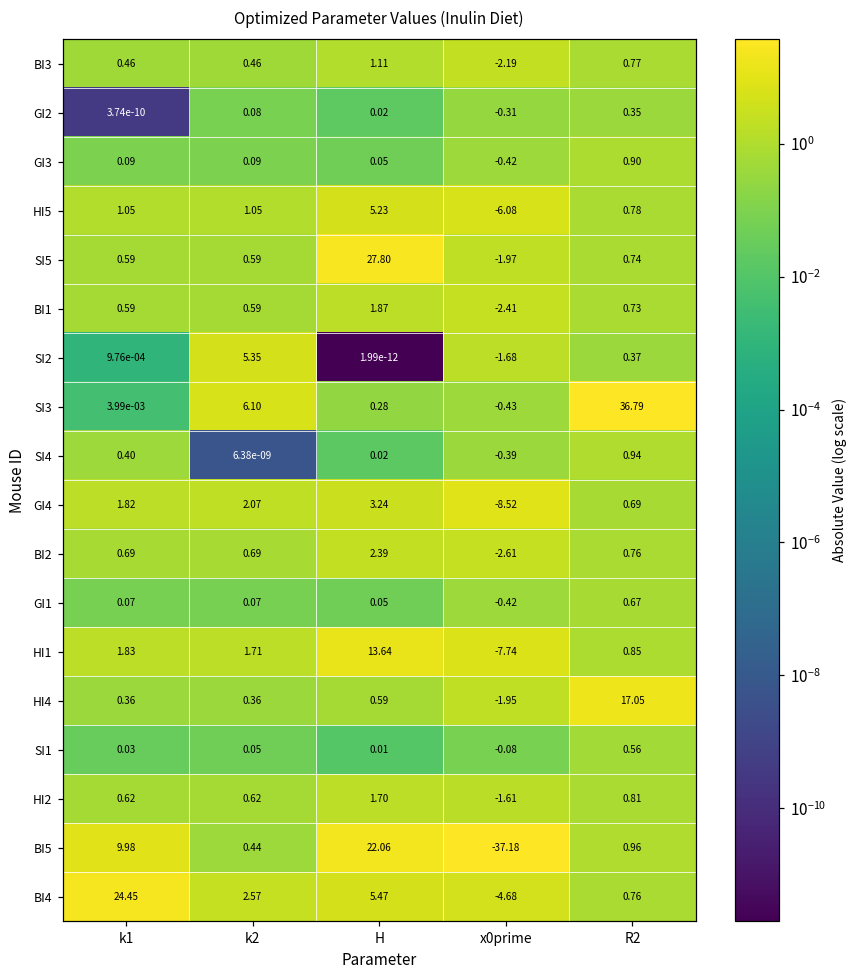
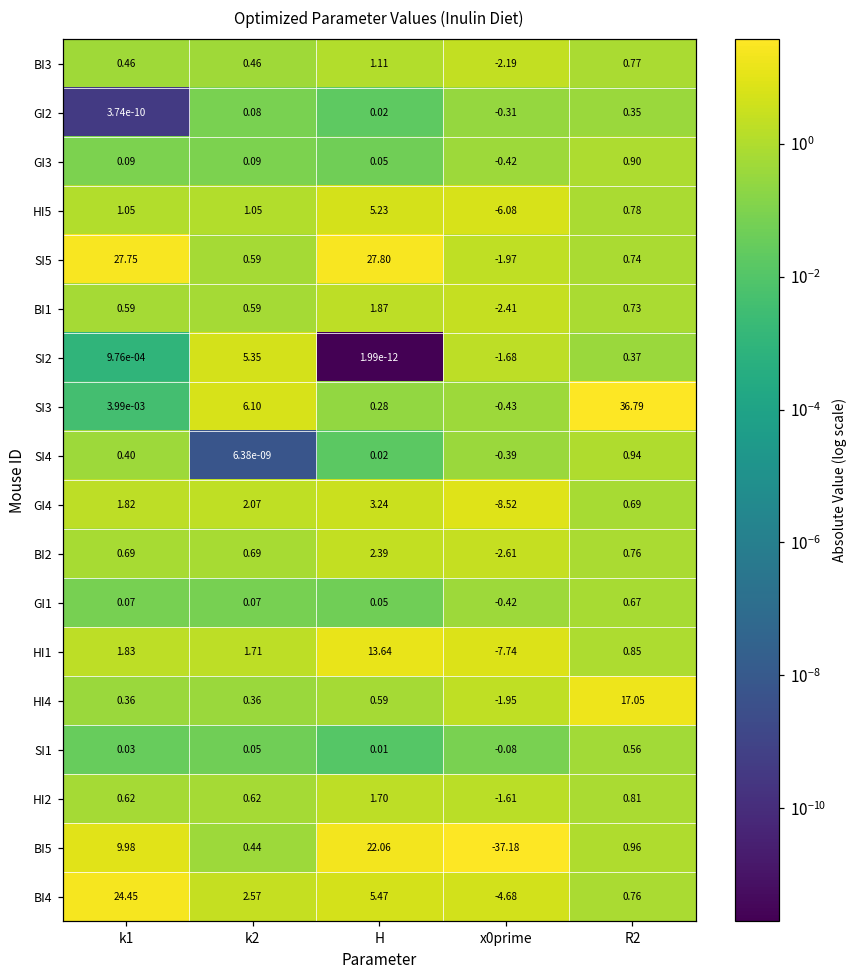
SI5, k1: 0.59 -> 27.75
